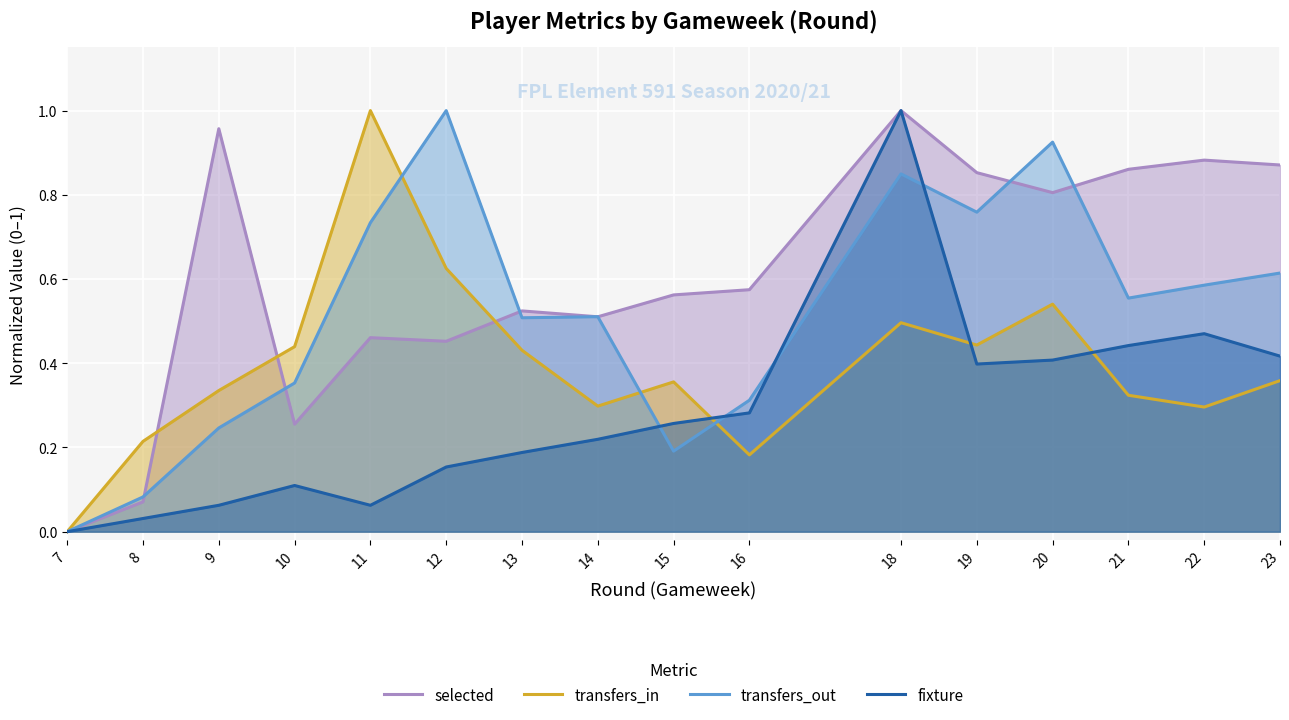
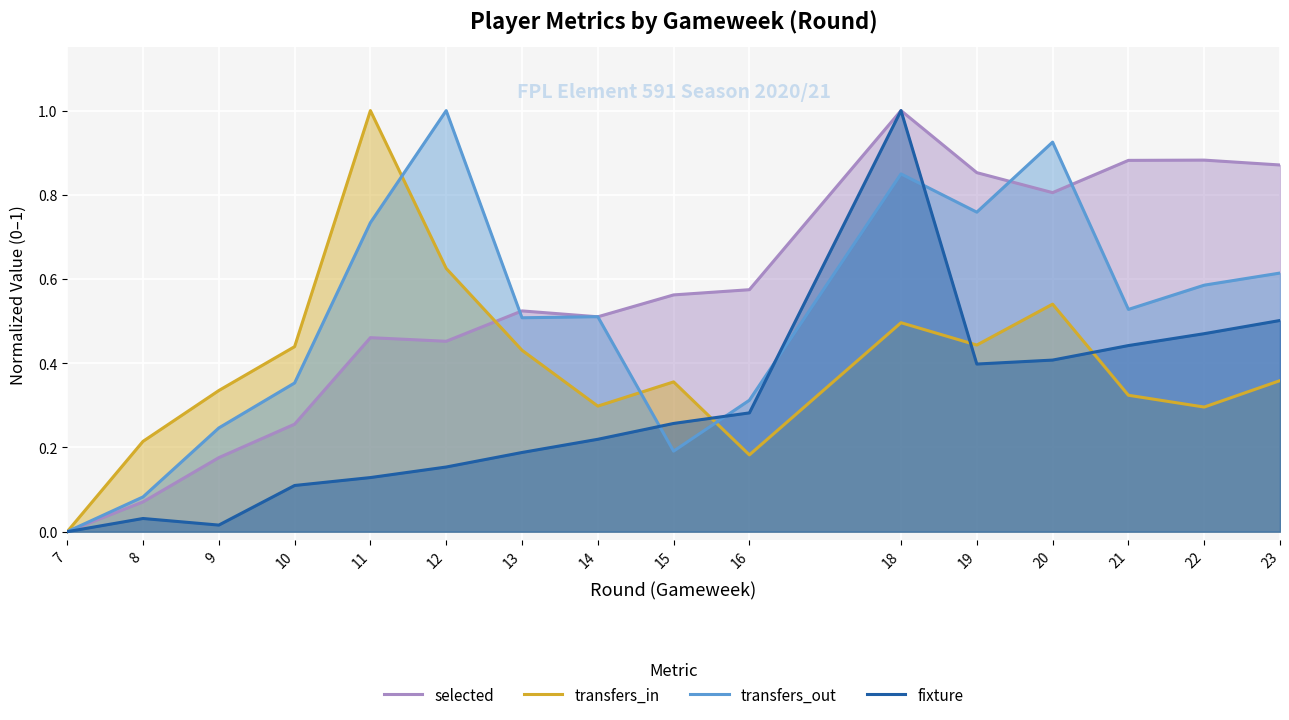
selected, 9: 0.96 -> 0.18
fixture, 9: 0.06 -> 0.02
fixture, 11: 0.06 -> 0.13
selected, 21: 0.86 -> 0.88
transfers_out, 21: 0.55 -> 0.53
fixture, 23: 0.42 -> 0.50
